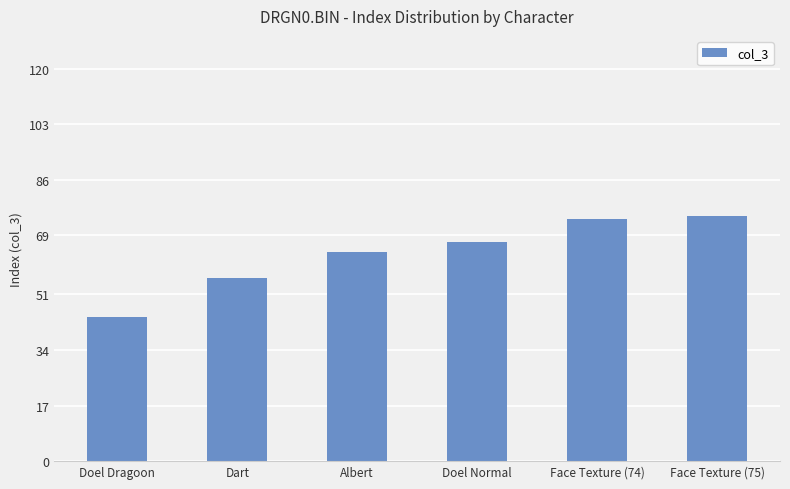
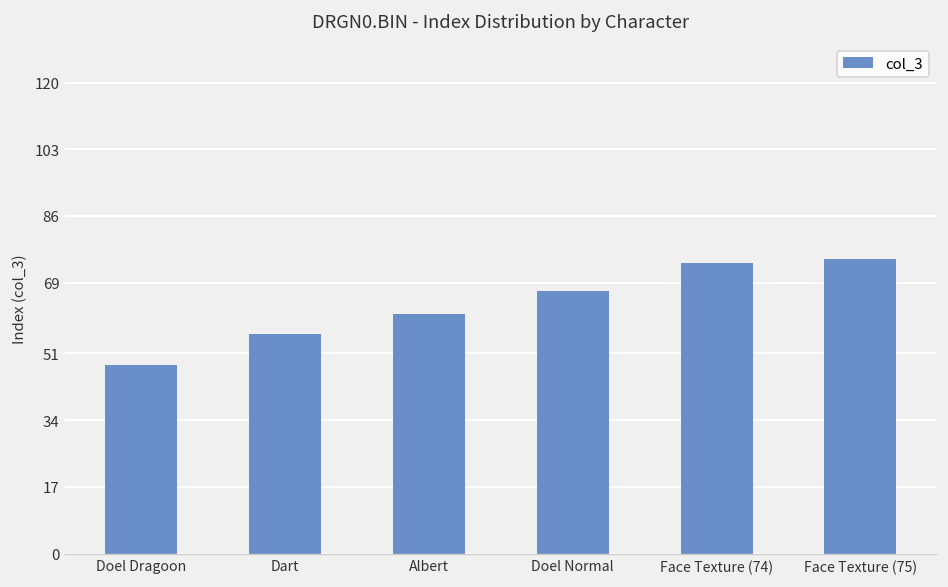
Doel Dragoon: 44 -> 48
Albert: 64 -> 61
